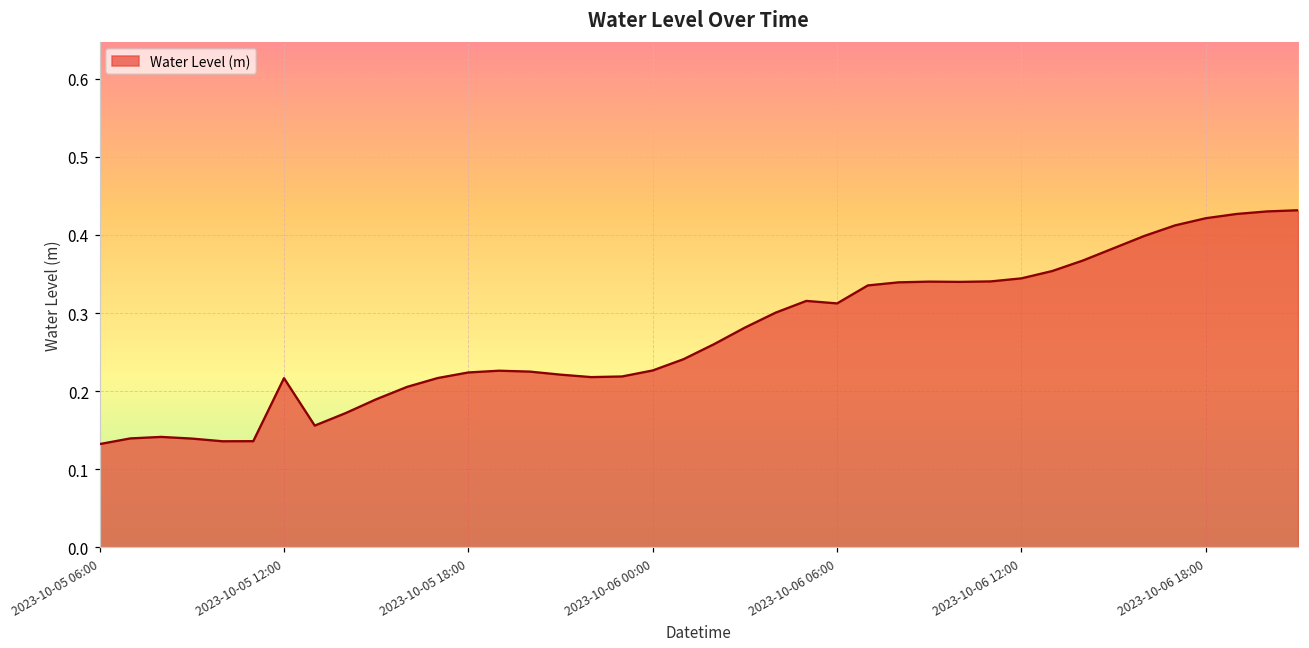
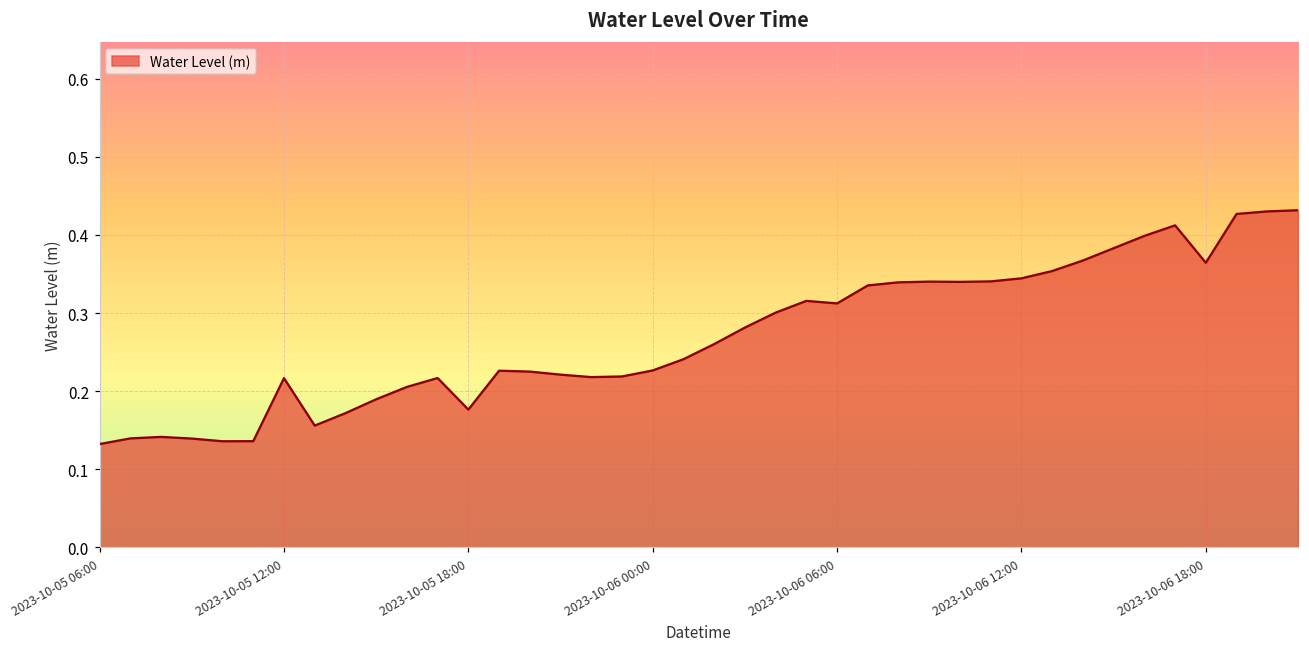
2023-10-05 18:00: 0.22 -> 0.18
2023-10-06 18:00: 0.42 -> 0.36
